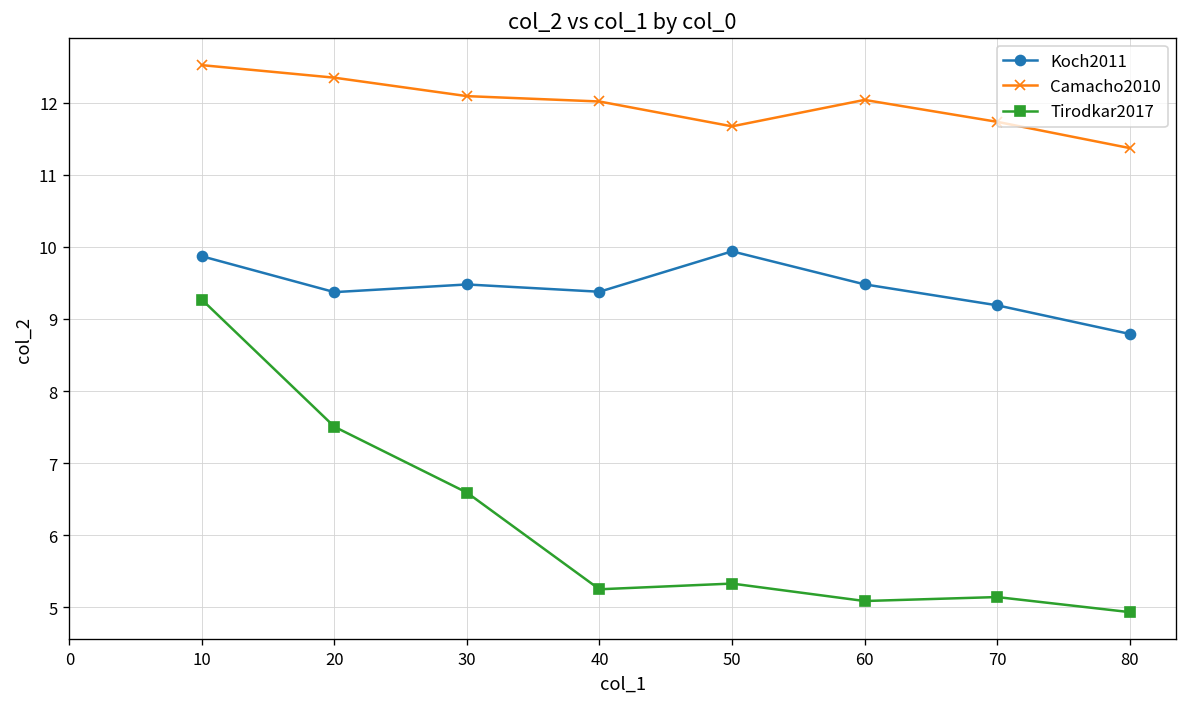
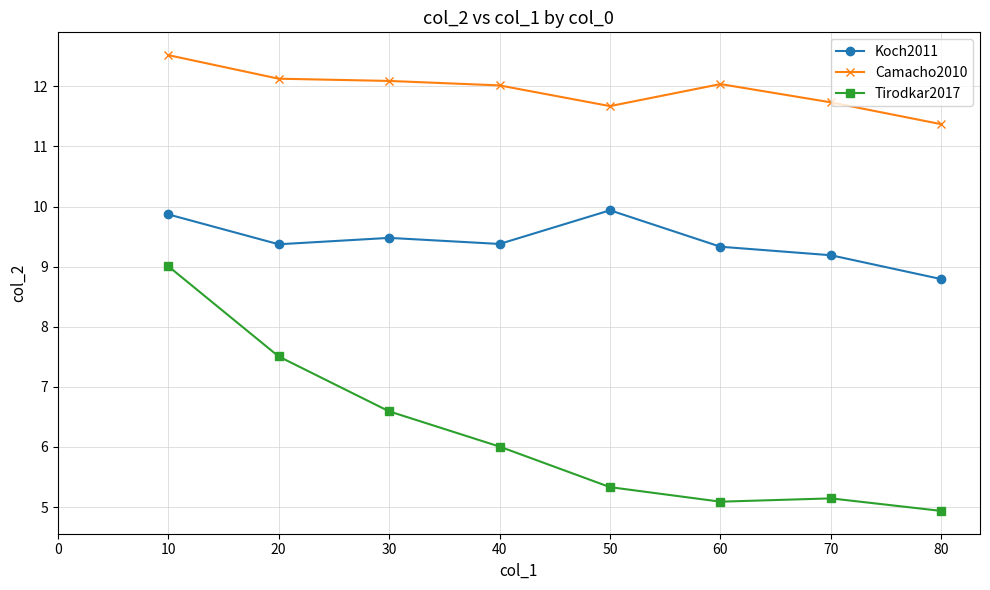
Tirodkar2017, 10: 9.3 -> 9.0
Camacho2010, 20: 12.3 -> 12.1
Tirodkar2017, 40: 5.3 -> 6.0
Koch2011, 60: 9.5 -> 9.3
